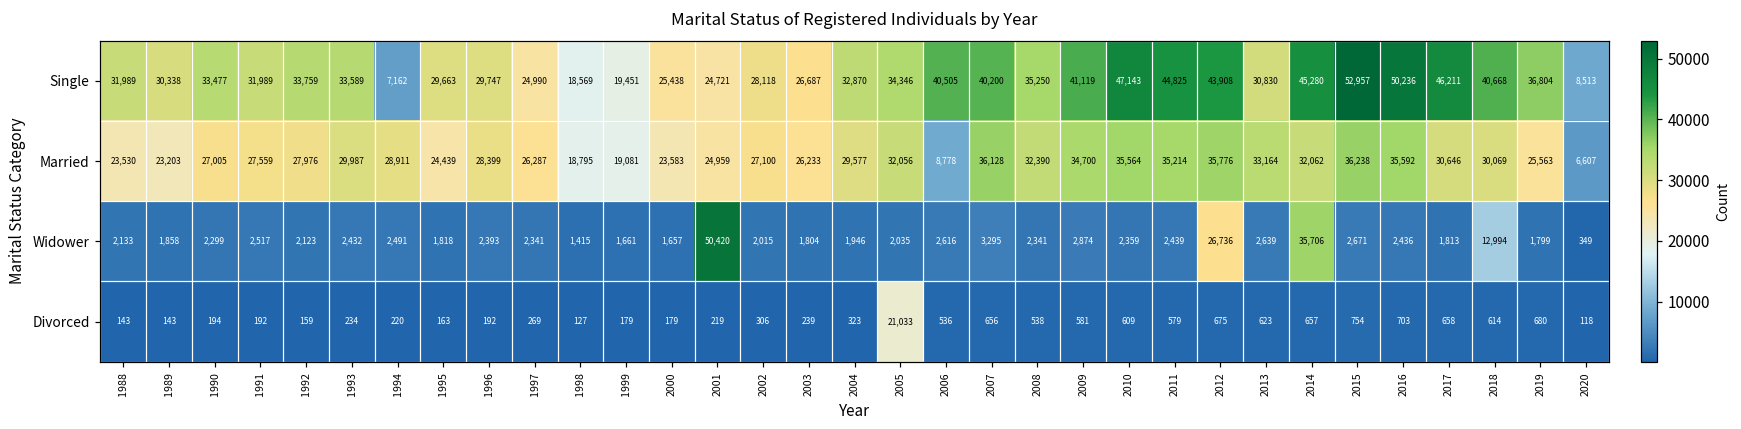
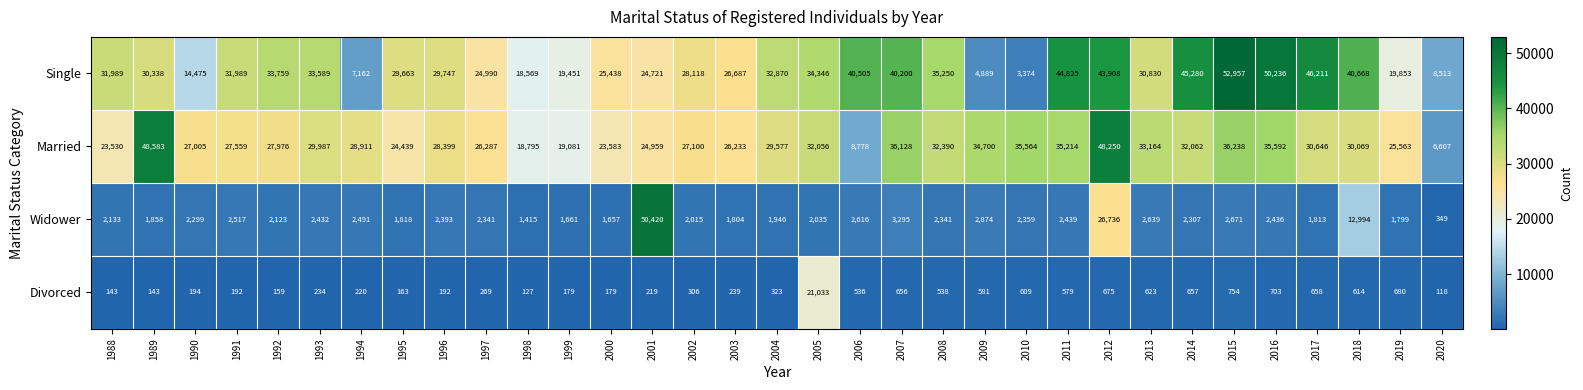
Single, 1990: 33,477 -> 14,475
Single, 2009: 41,119 -> 4,889
Single, 2010: 47,143 -> 3,374
Single, 2019: 36,804 -> 19,853
Married, 1989: 23,203 -> 48,583
Married, 2012: 35,776 -> 48,250
Widower, 2014: 35,706 -> 2,307
